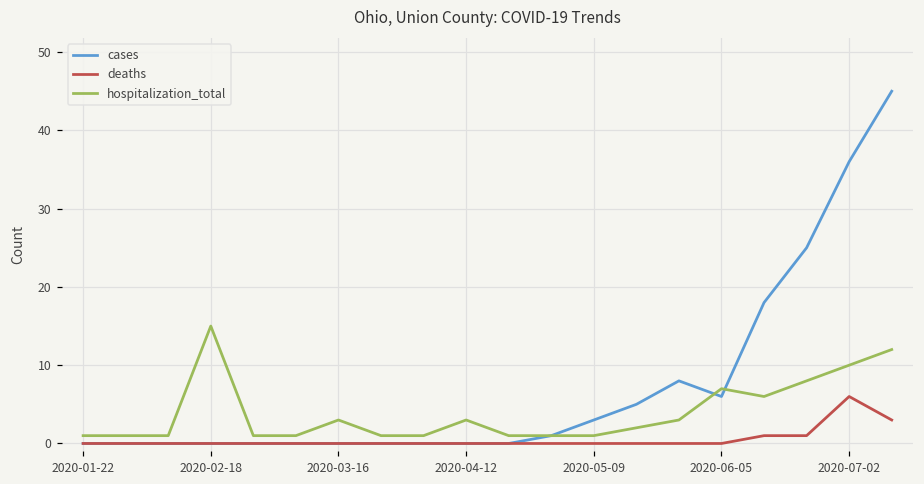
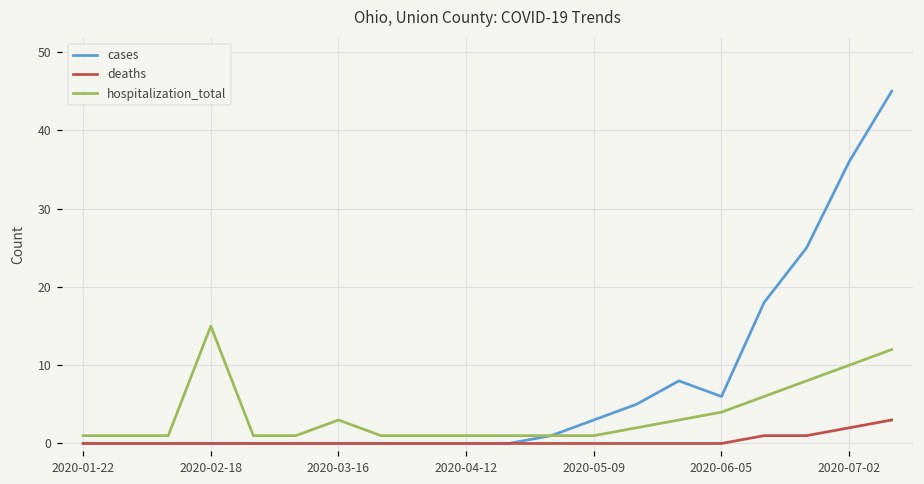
hospitalization_total, 2020-04-12: 3 -> 1
hospitalization_total, 2020-06-05: 7 -> 4
deaths, 2020-07-02: 6 -> 2
